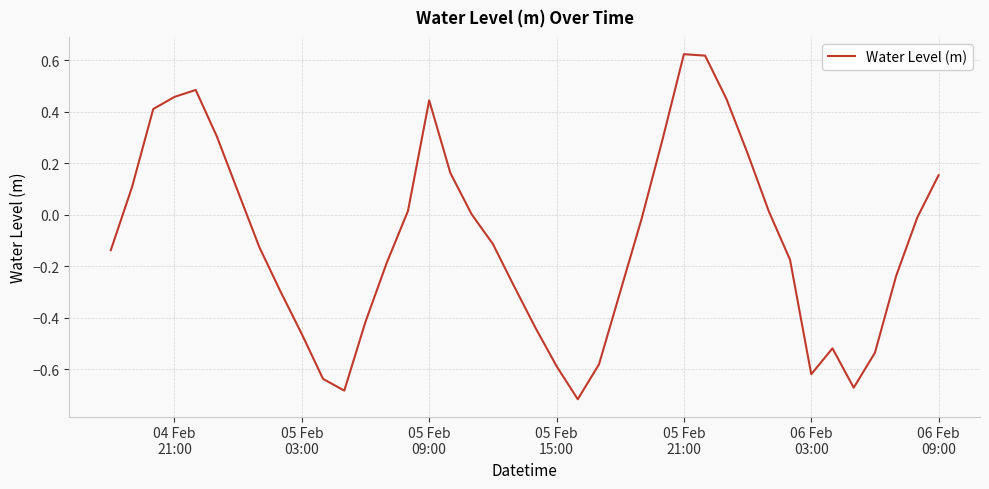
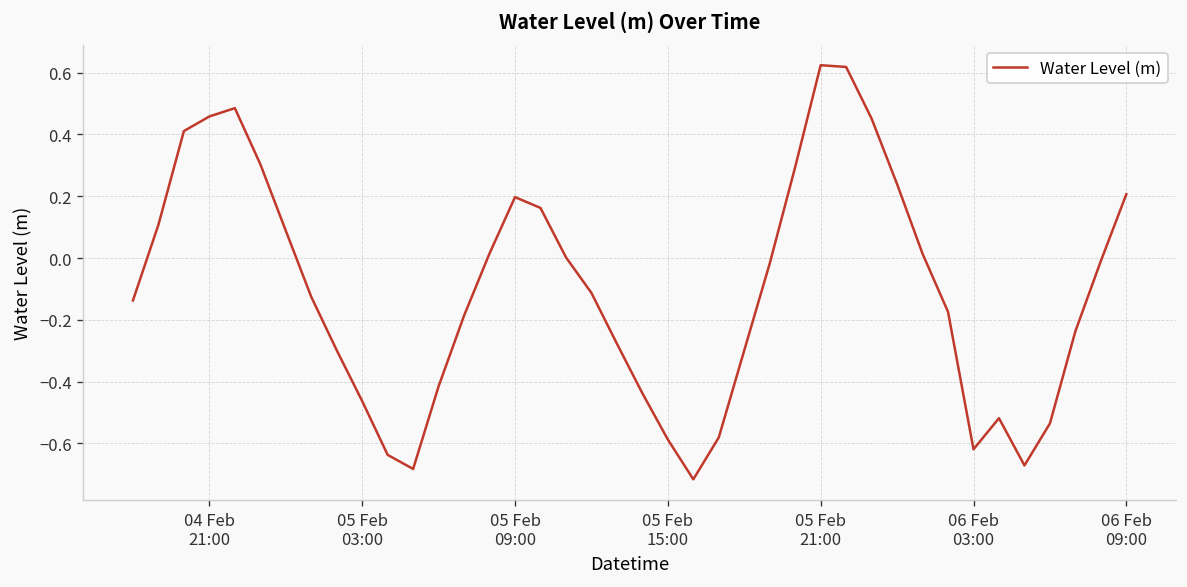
05 Feb 09:00: 0.44 -> 0.20
06 Feb 09:00: 0.15 -> 0.21
